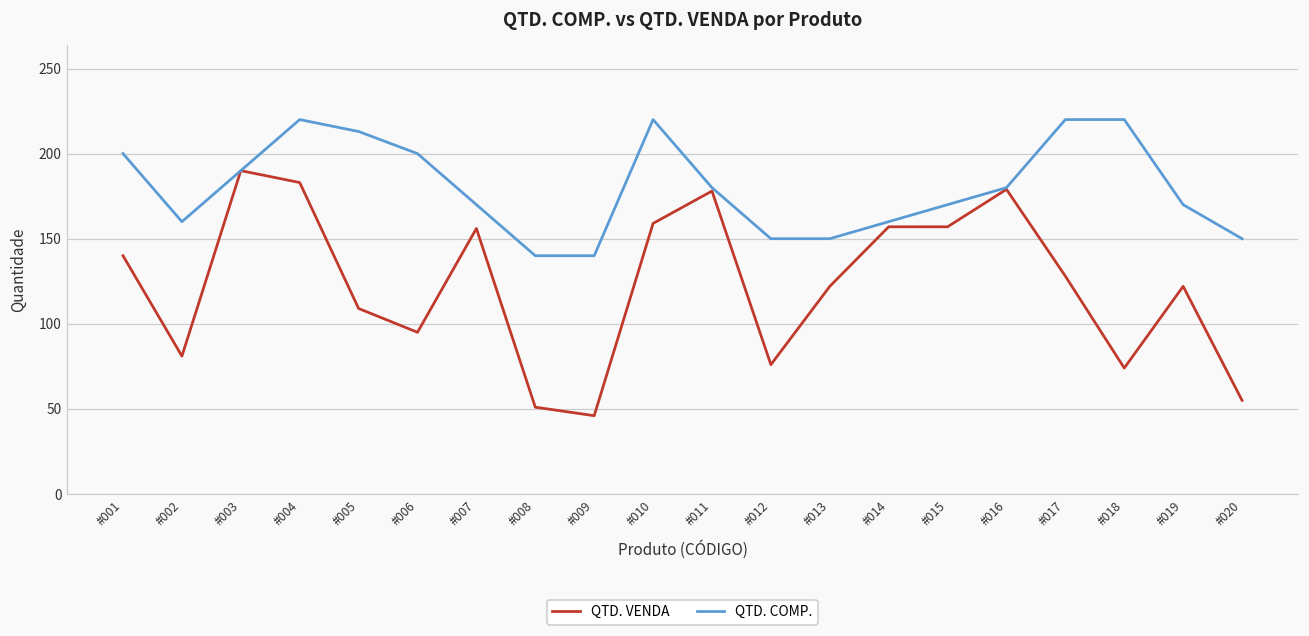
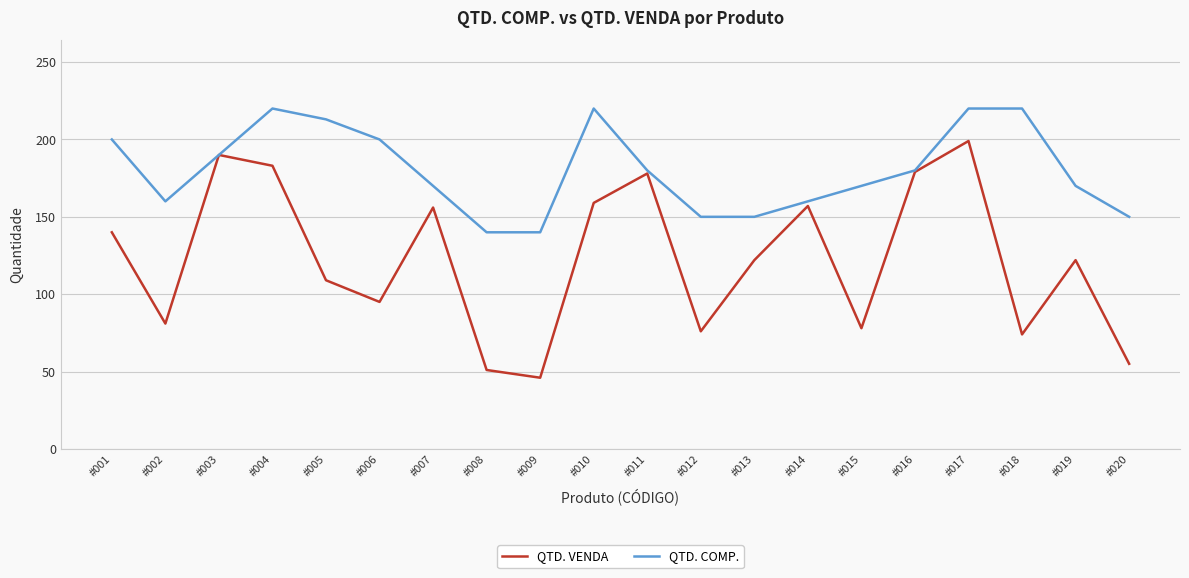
QTD. VENDA, #015: 157 -> 78
QTD. VENDA, #017: 128 -> 199
